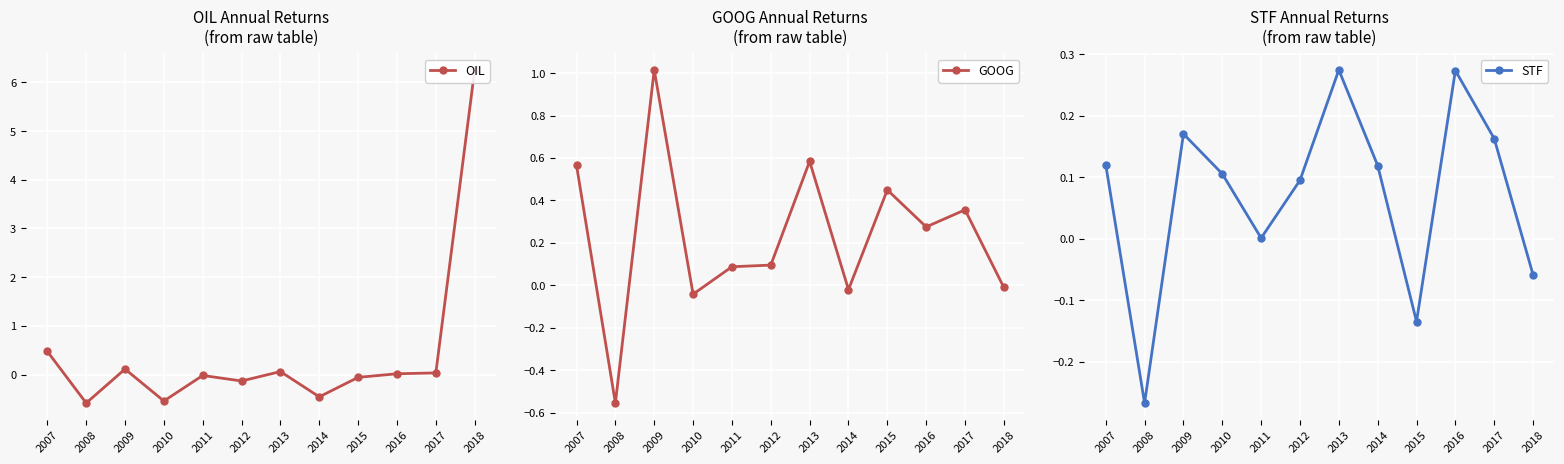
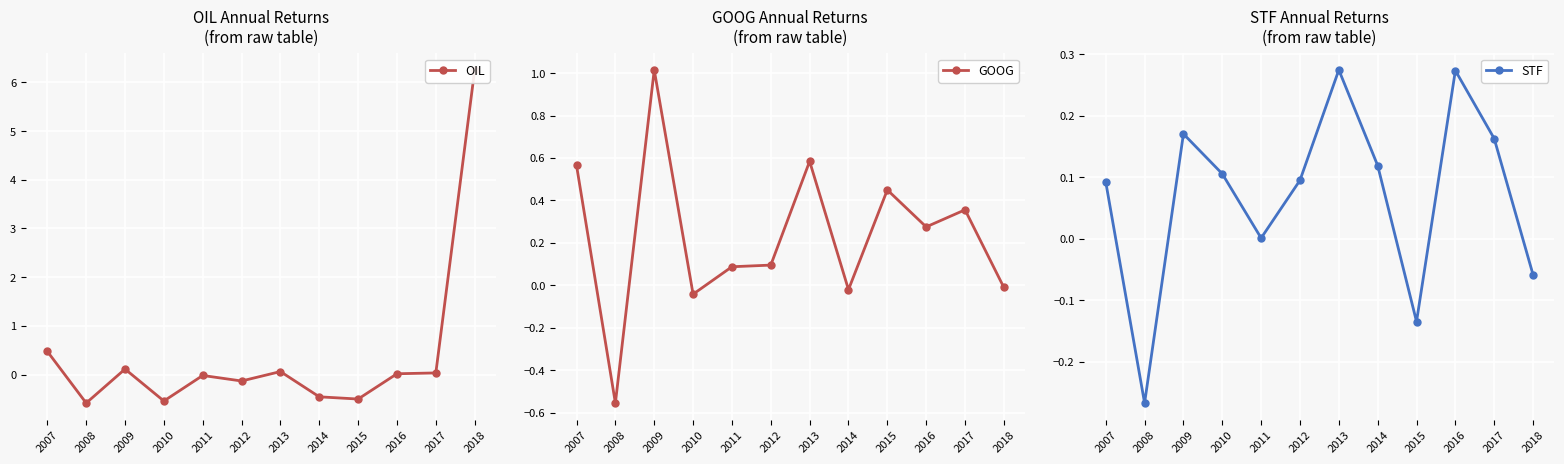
OIL Annual Returns (from raw table), 2015: -0.1 -> -0.5
STF Annual Returns (from raw table), 2007: 0.12 -> 0.09
